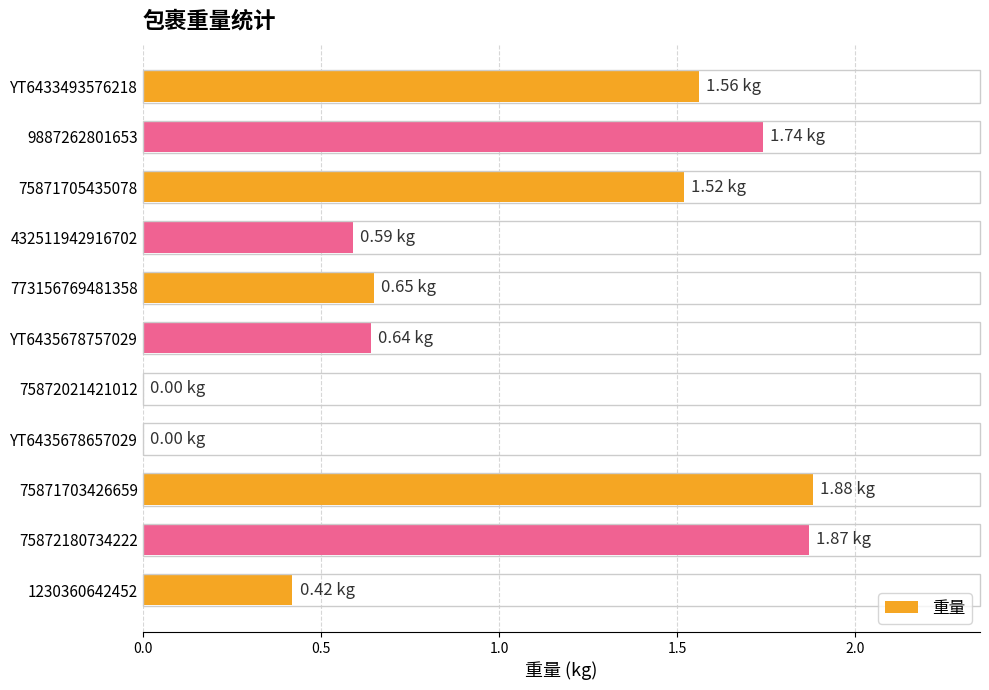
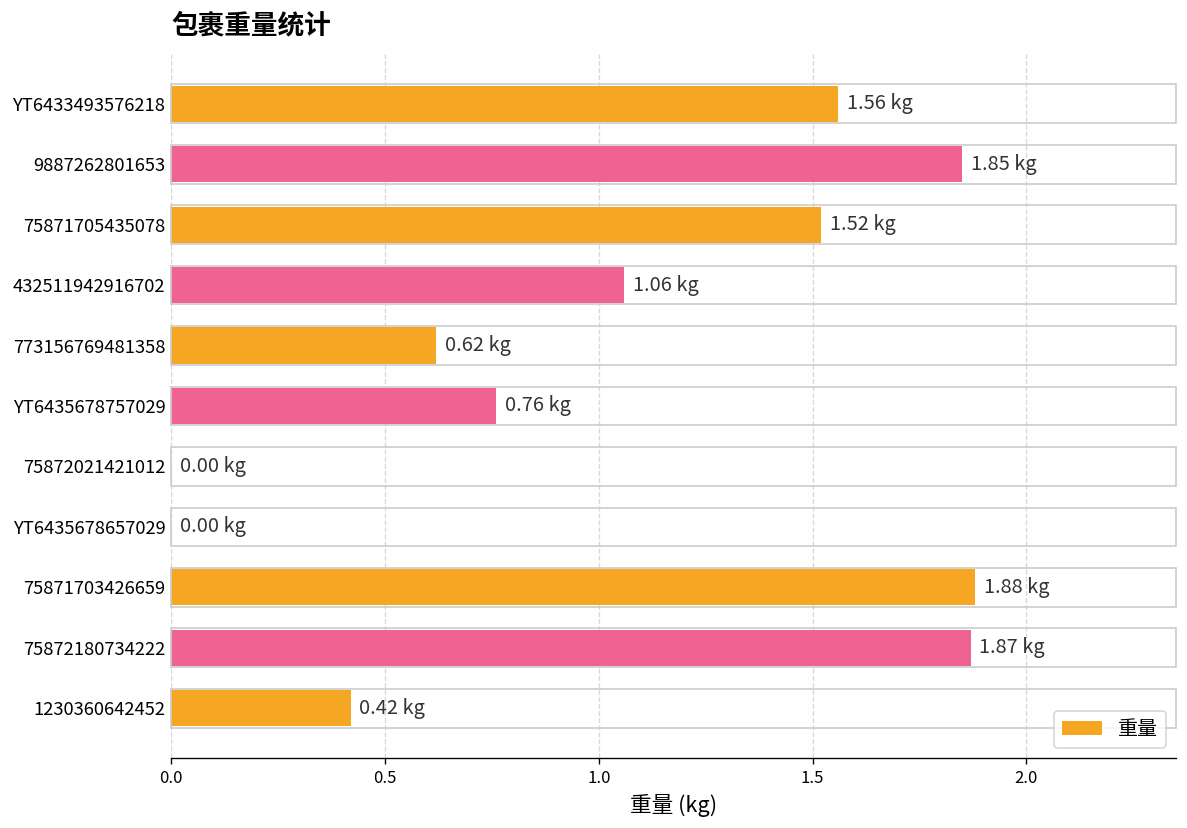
9887262801653: 1.74 -> 1.85
432511942916702: 0.59 -> 1.06
773156769481358: 0.65 -> 0.62
YT6435678757029: 0.64 -> 0.76
